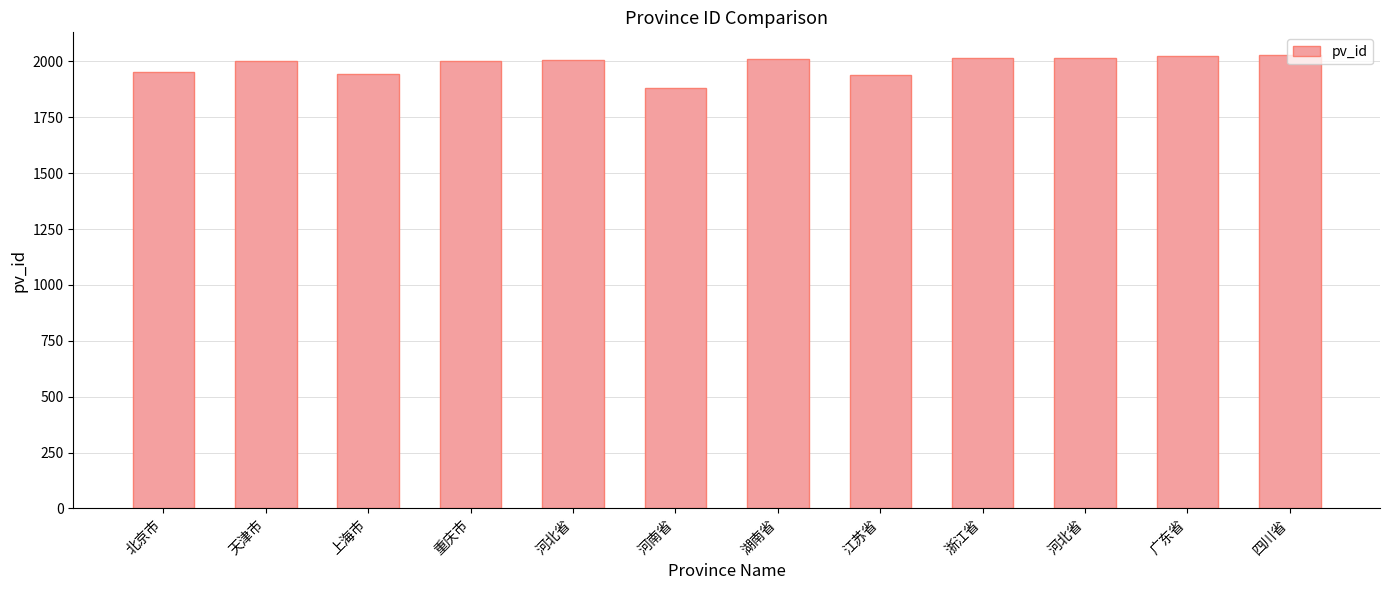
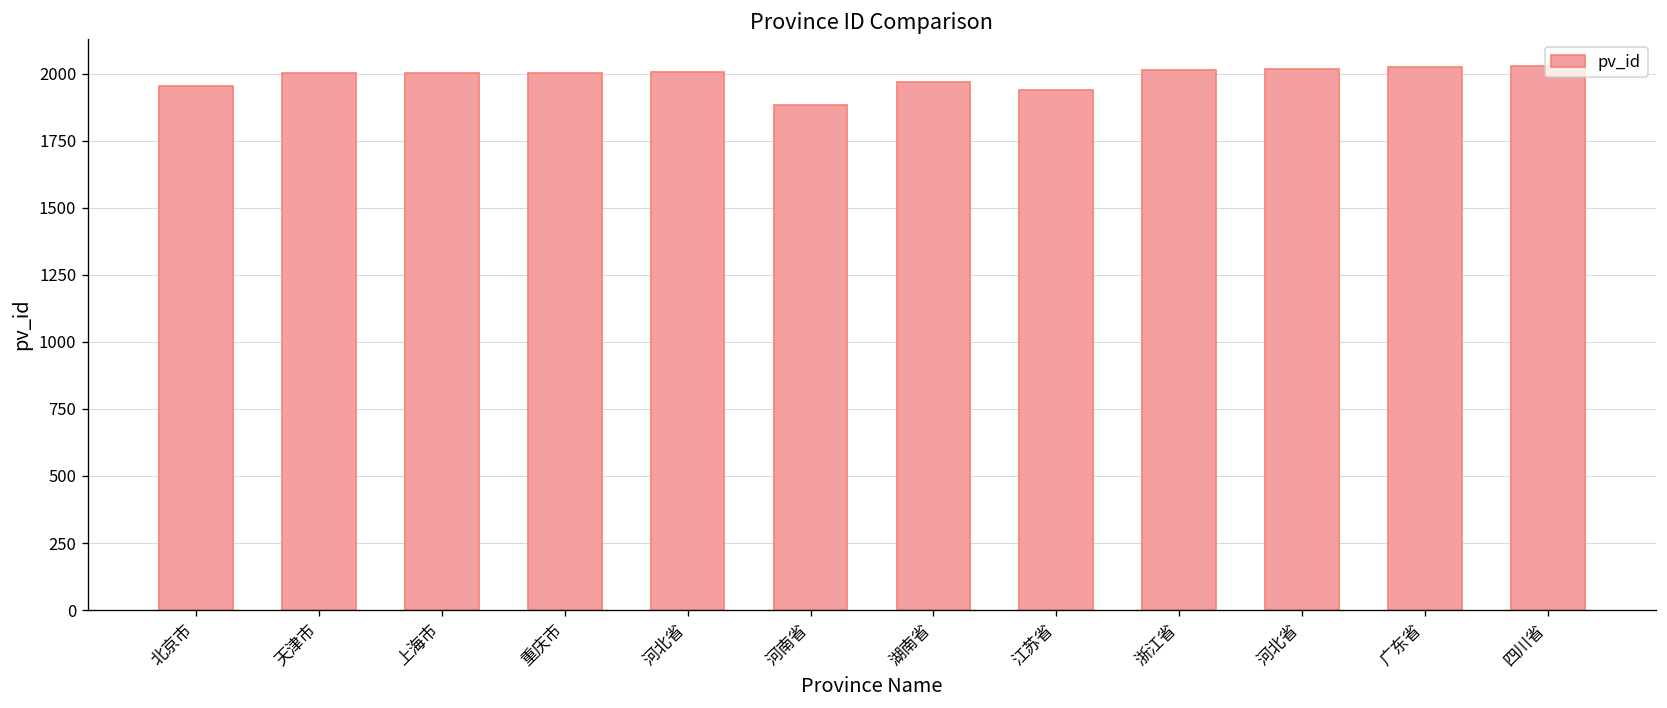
上海市: 1940 -> 2000
湖南省: 2010 -> 1970
